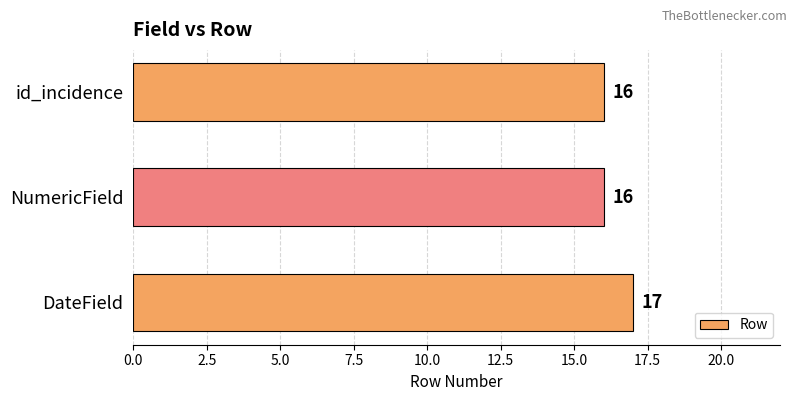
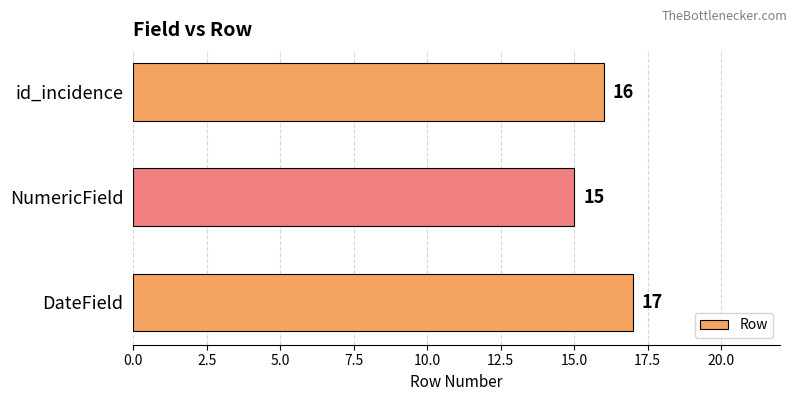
NumericField: 16 -> 15
